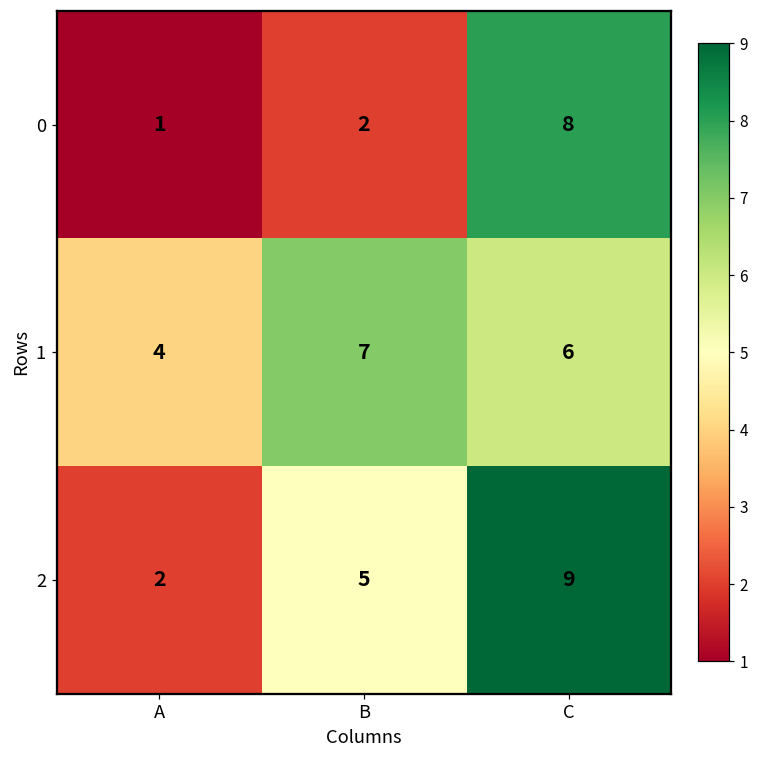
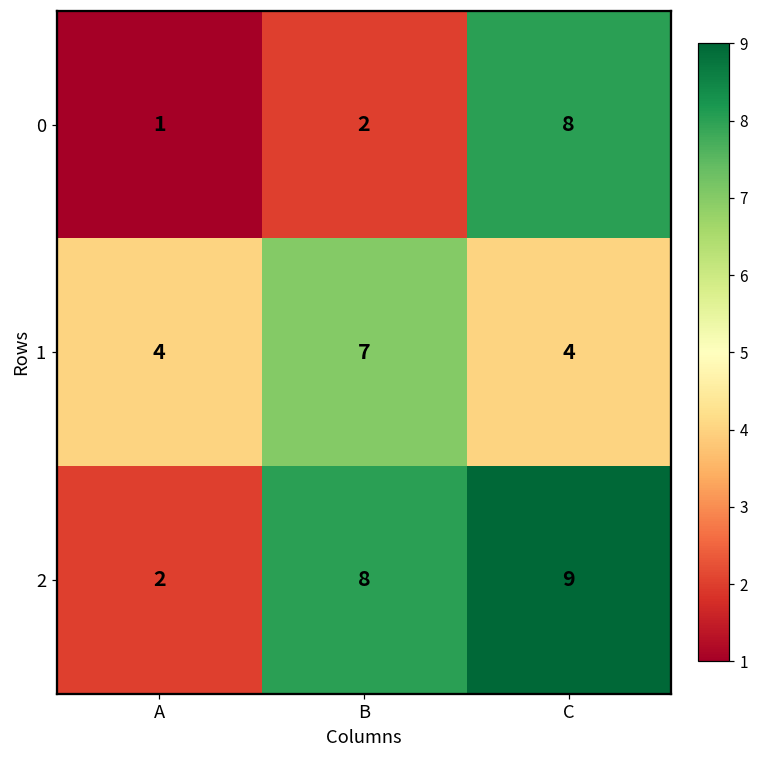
1, C: 6 -> 4
2, B: 5 -> 8
